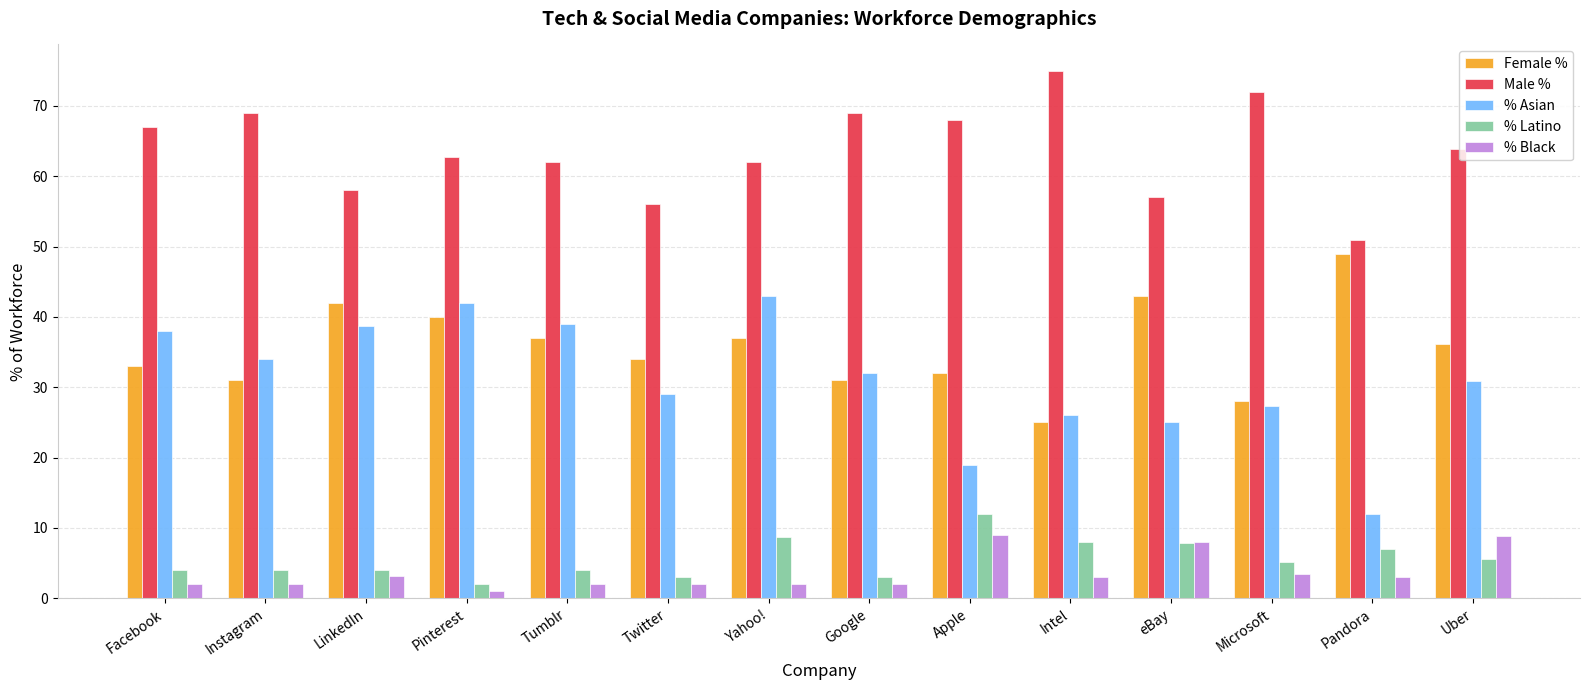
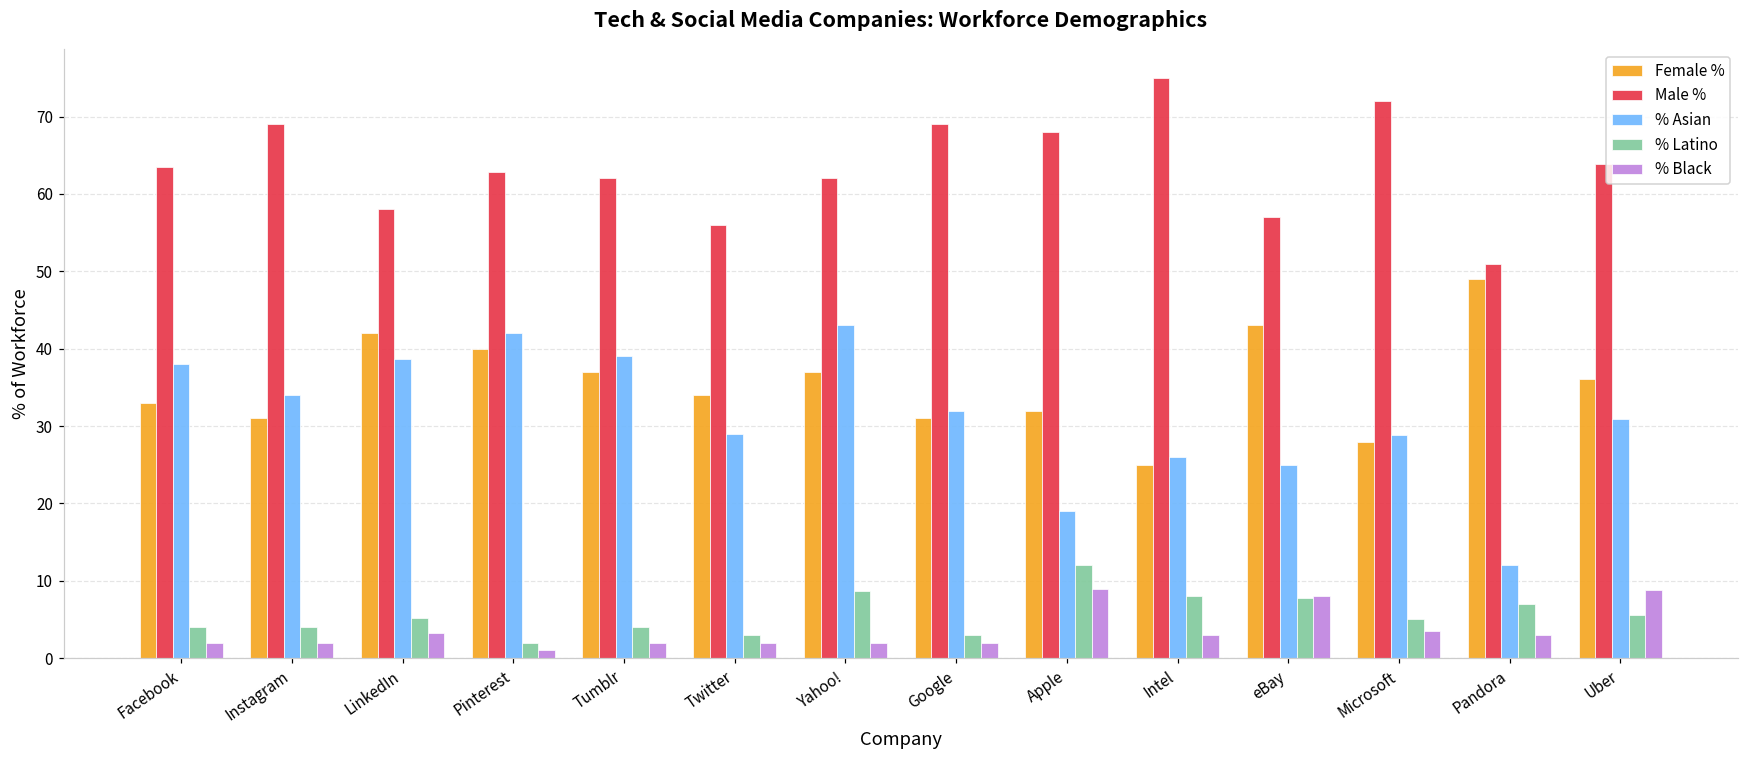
Male %, Facebook: 67 -> 64
% Latino, LinkedIn: 4 -> 5
% Asian, Microsoft: 27 -> 29
